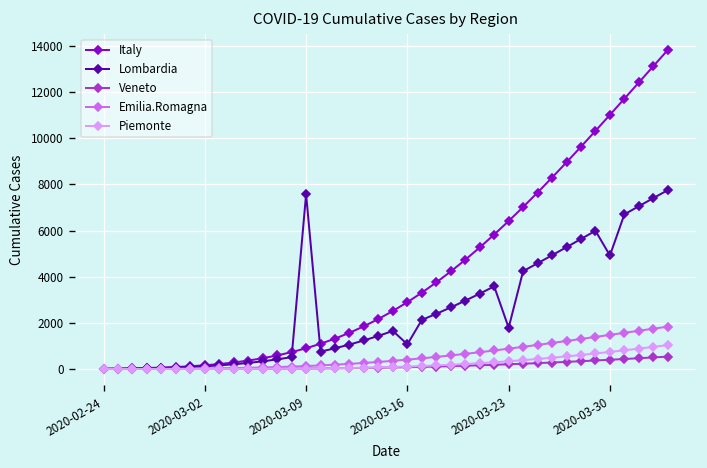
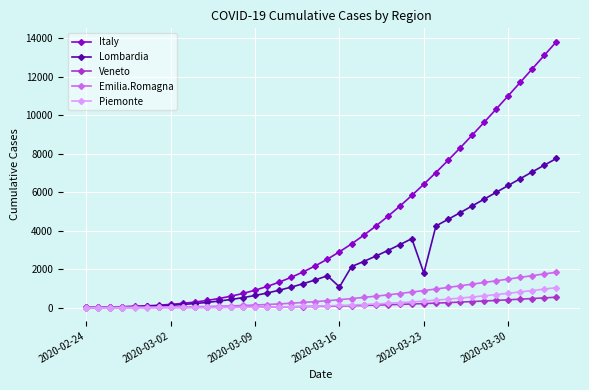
Lombardia, 2020-03-09: 7600 -> 600
Lombardia, 2020-03-30: 4900 -> 6300
